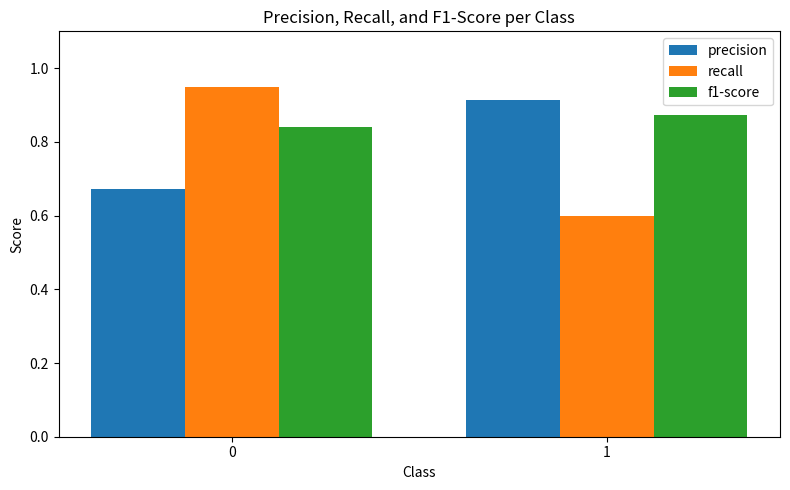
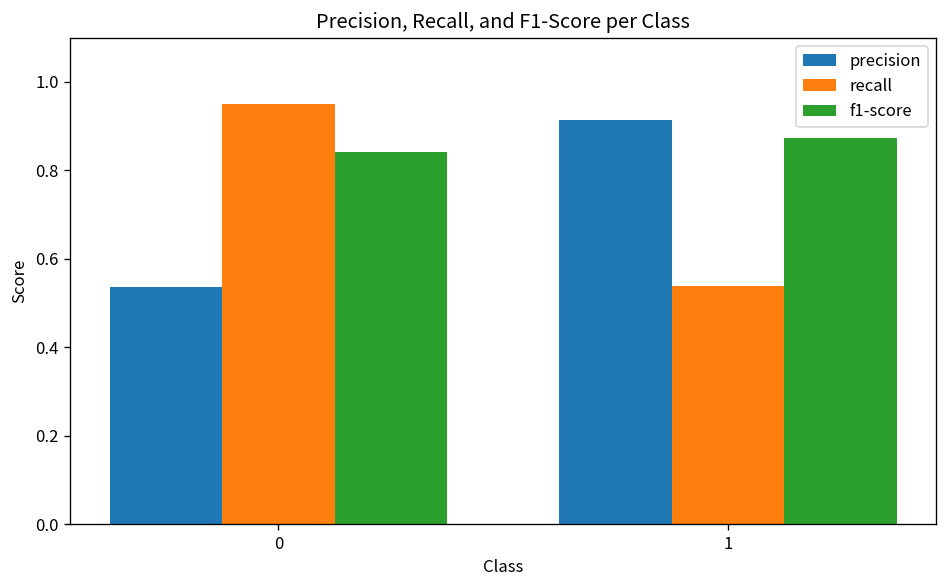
precision, 0: 0.67 -> 0.54
recall, 1: 0.60 -> 0.54
